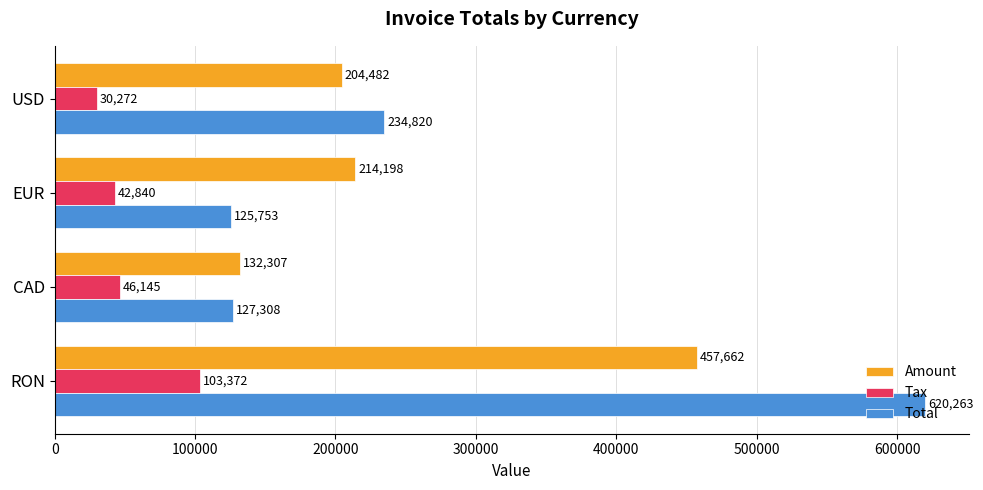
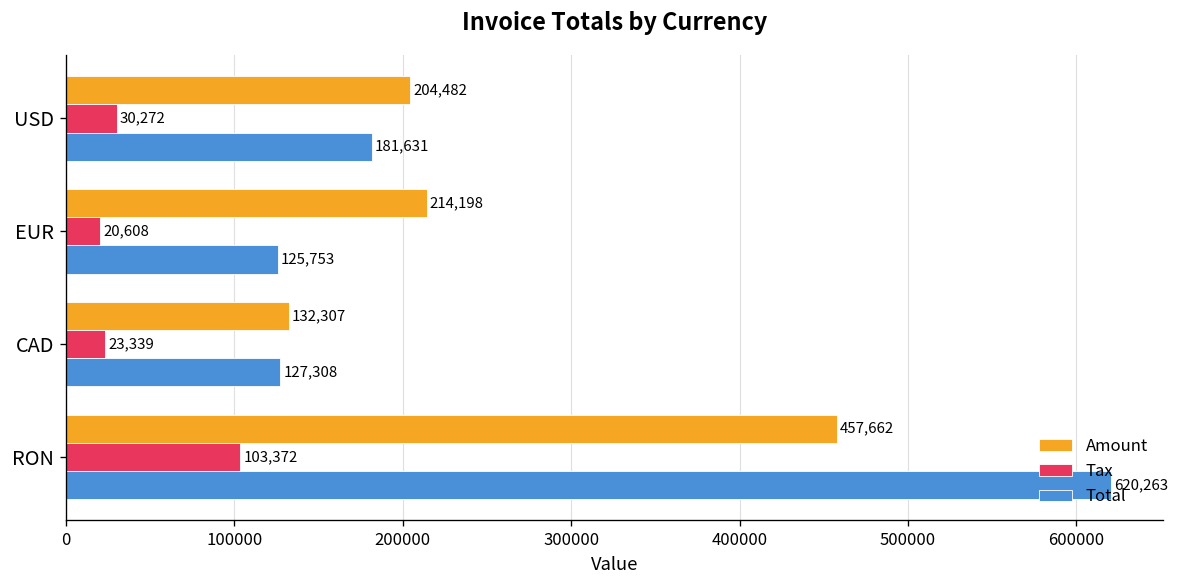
Total, USD: 234,820 -> 181,631
Tax, EUR: 42,840 -> 20,608
Tax, CAD: 46,145 -> 23,339
